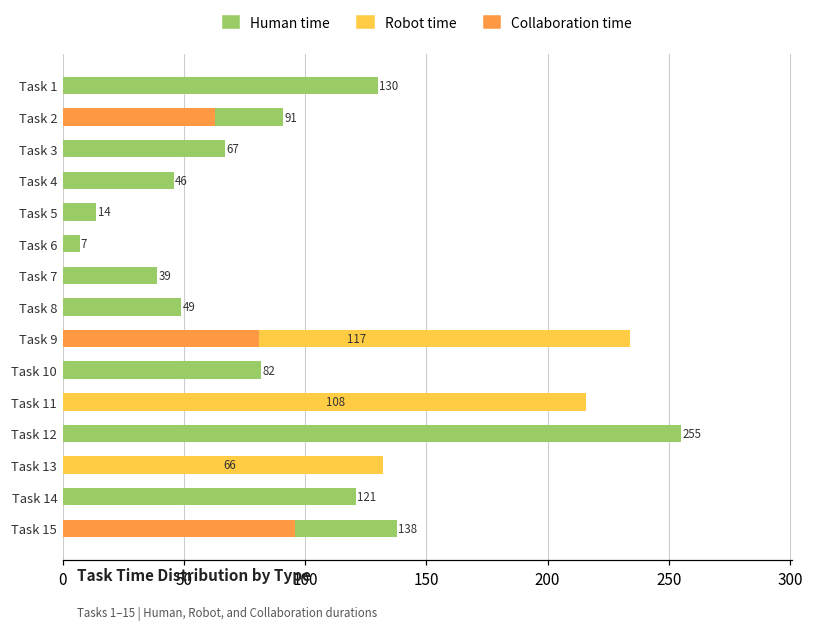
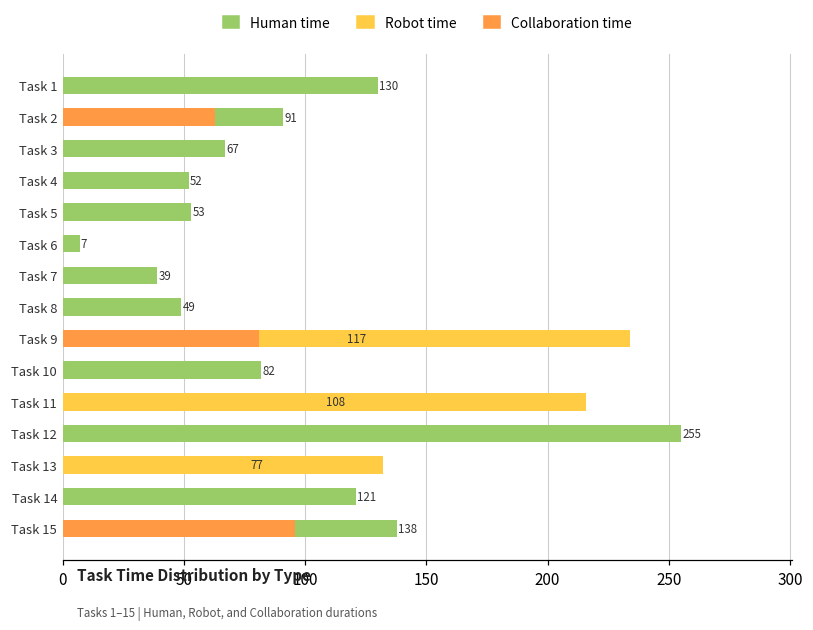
Human time, Task 4: 46 -> 52
Human time, Task 5: 14 -> 53
Human time, Task 13: 66 -> 77
